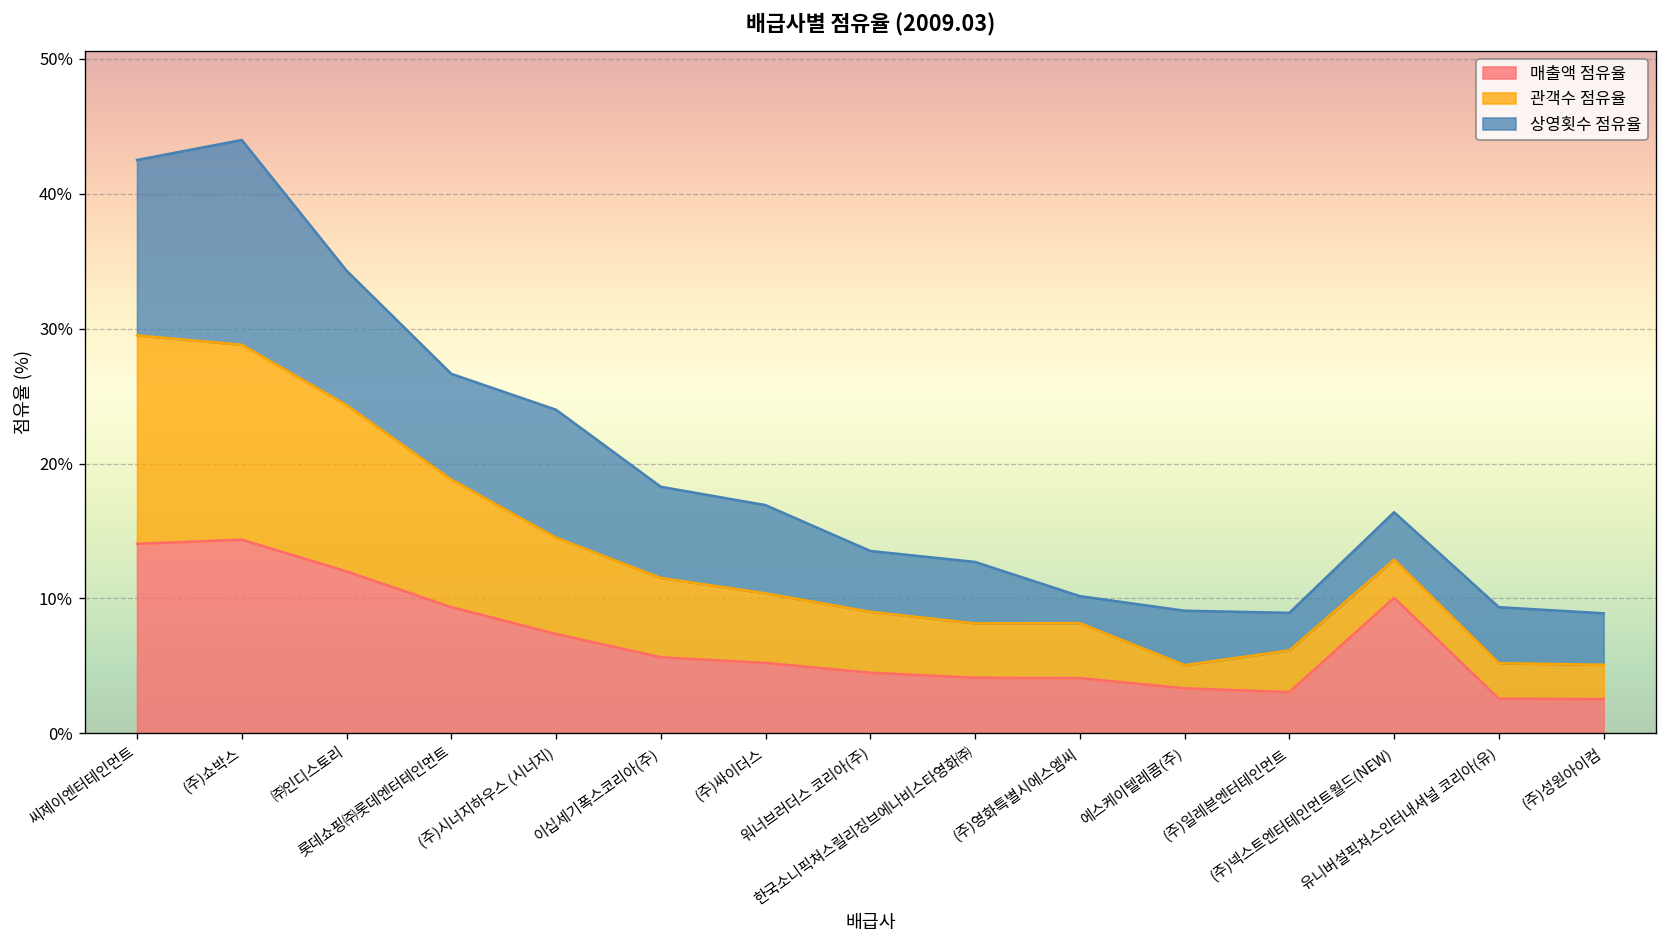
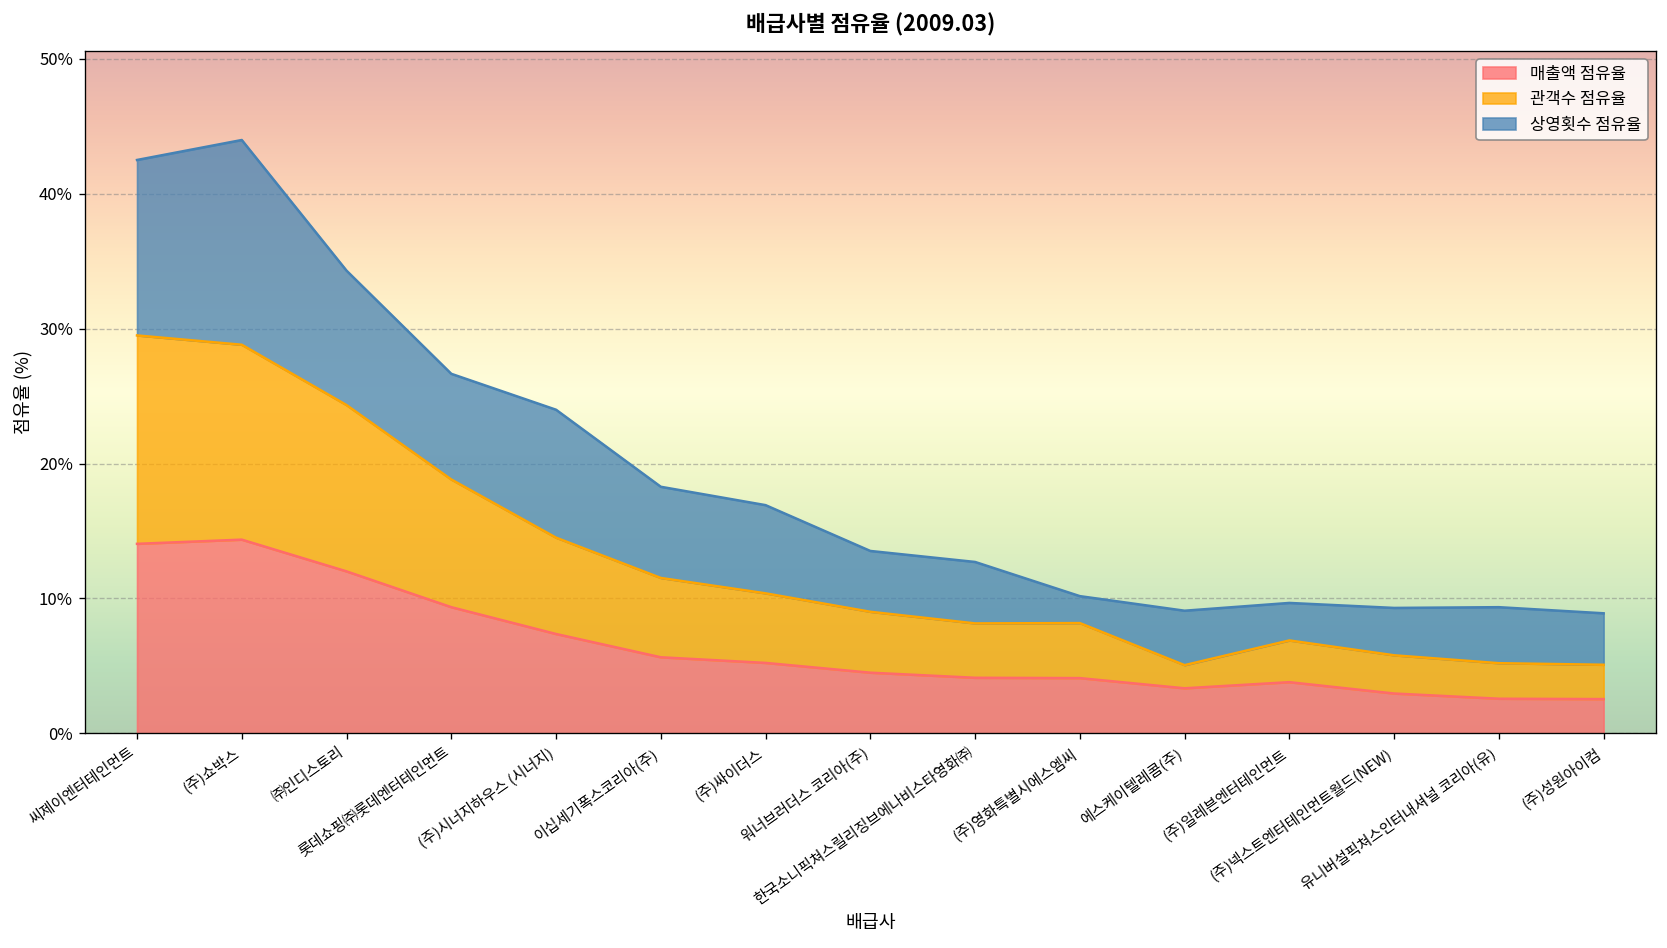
매출액 점유율, (주)일레븐엔터테인먼트: 3.1% -> 3.8%
매출액 점유율, (주)넥스트엔터테인먼트월드(NEW): 10.0% -> 3.0%
